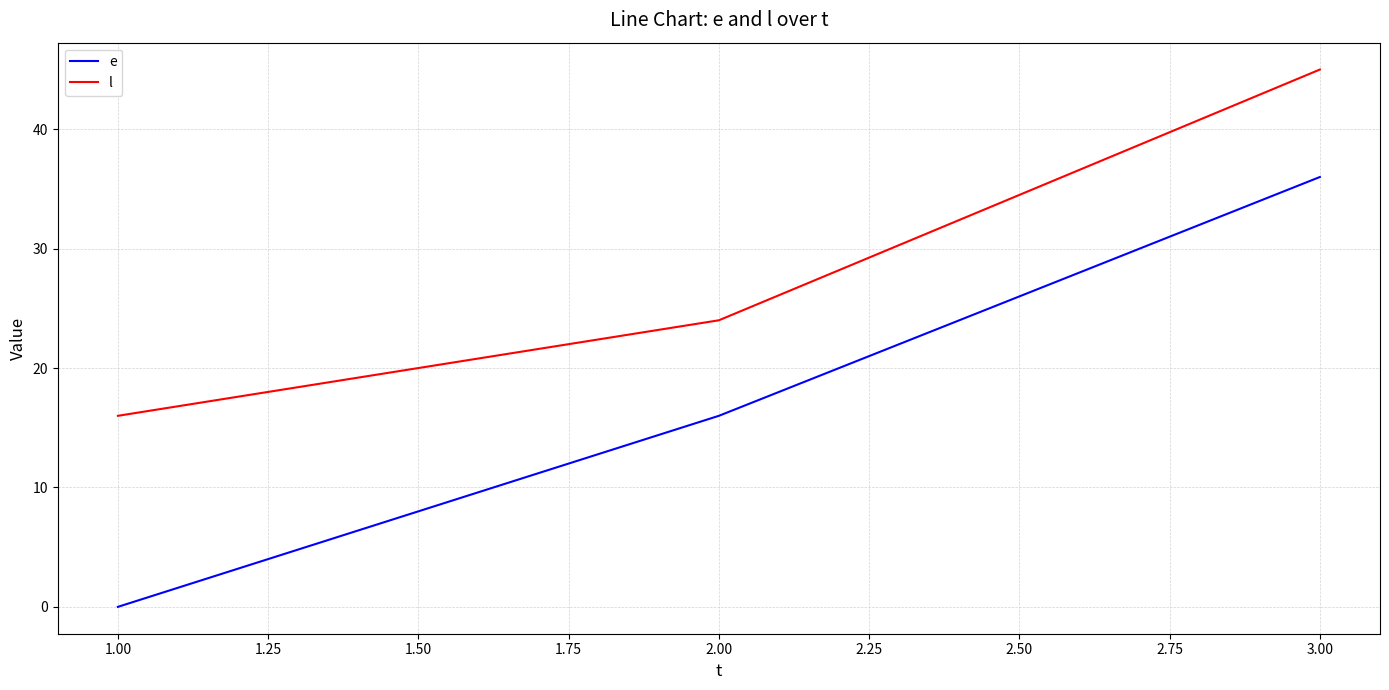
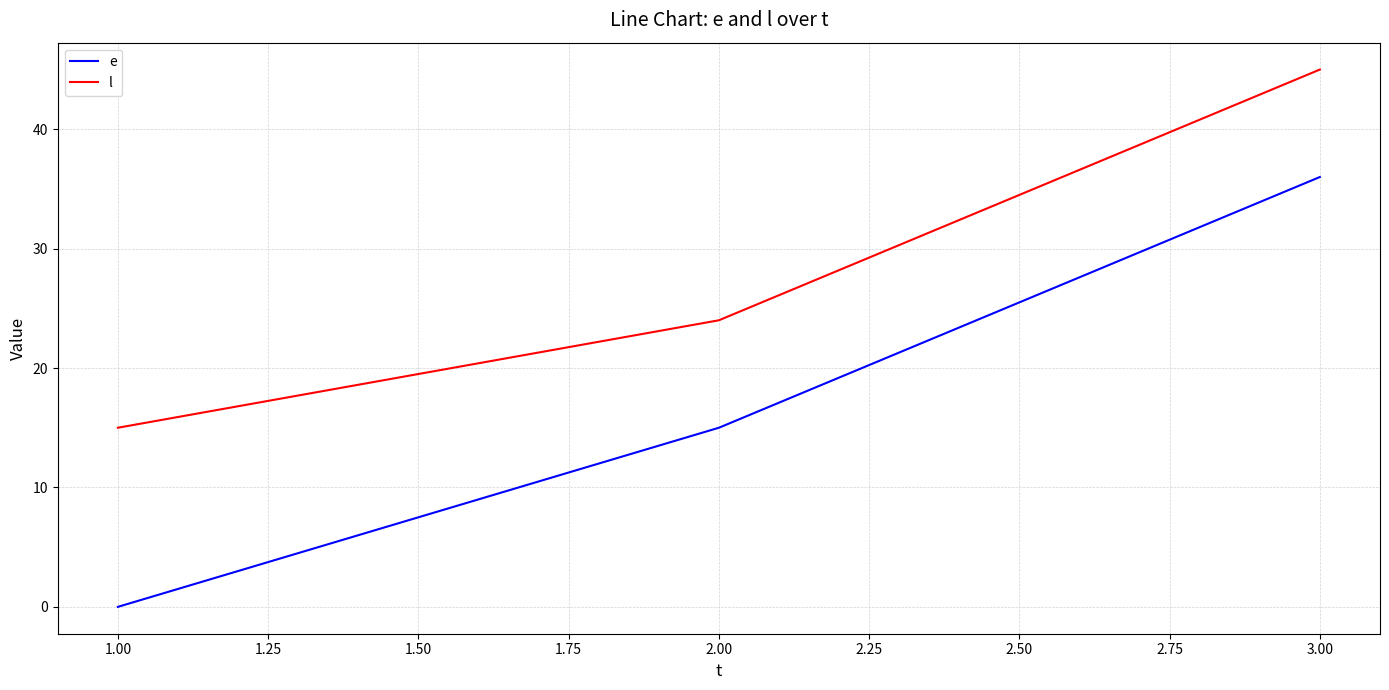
l, 1.00: 16 -> 15
e, 2.00: 16 -> 15
